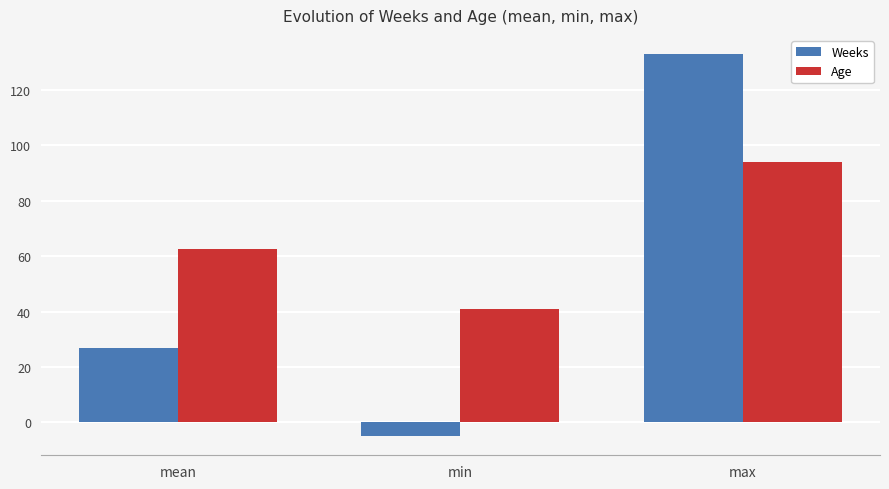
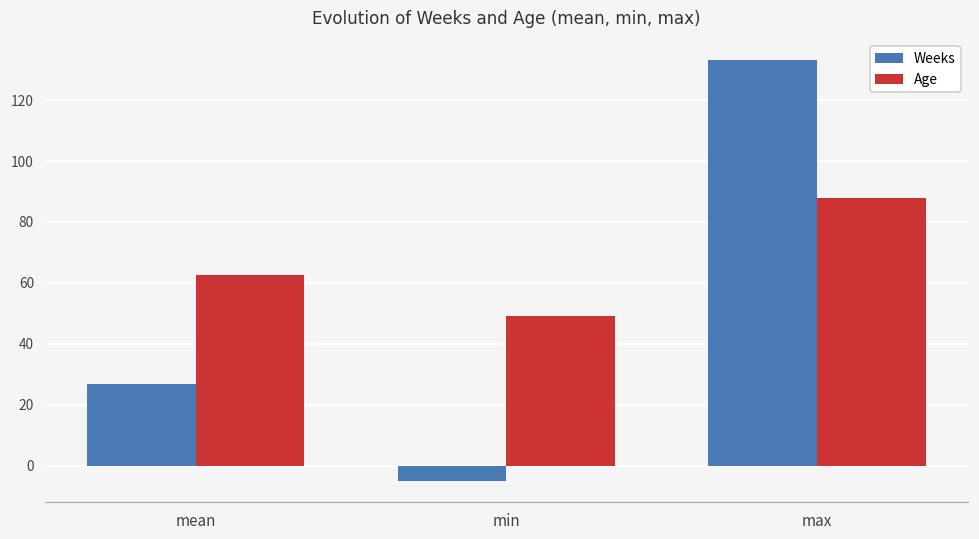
Age, min: 41 -> 49
Age, max: 94 -> 88
